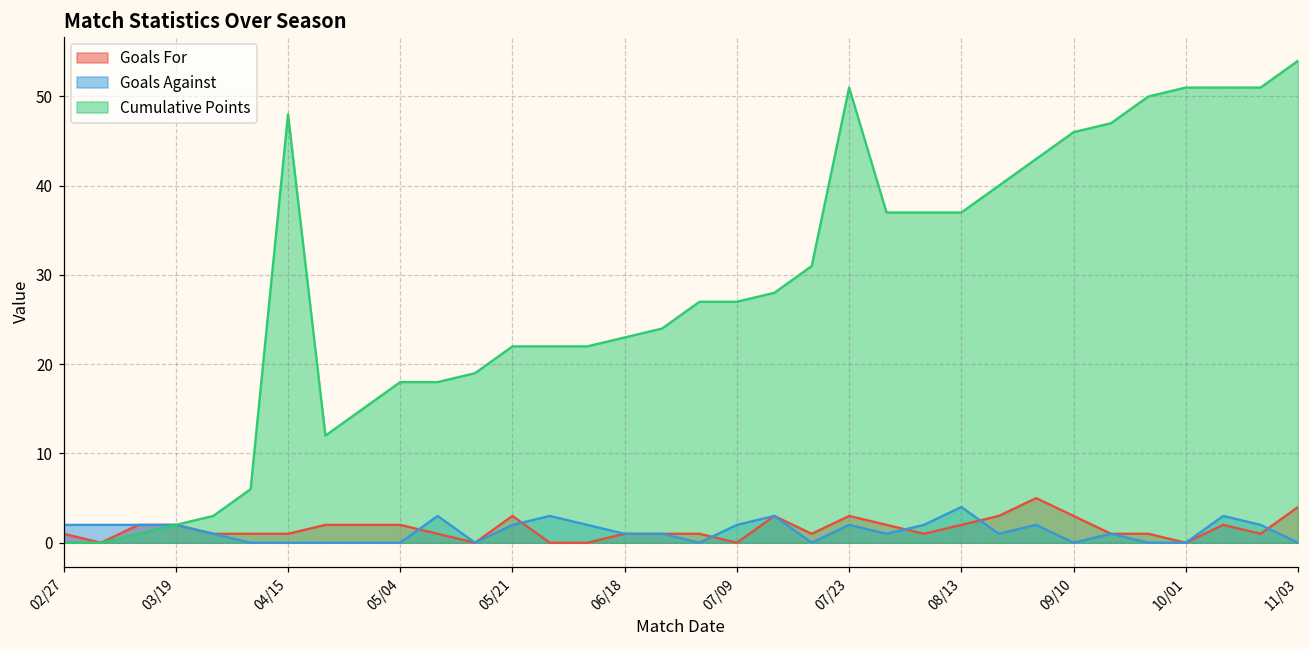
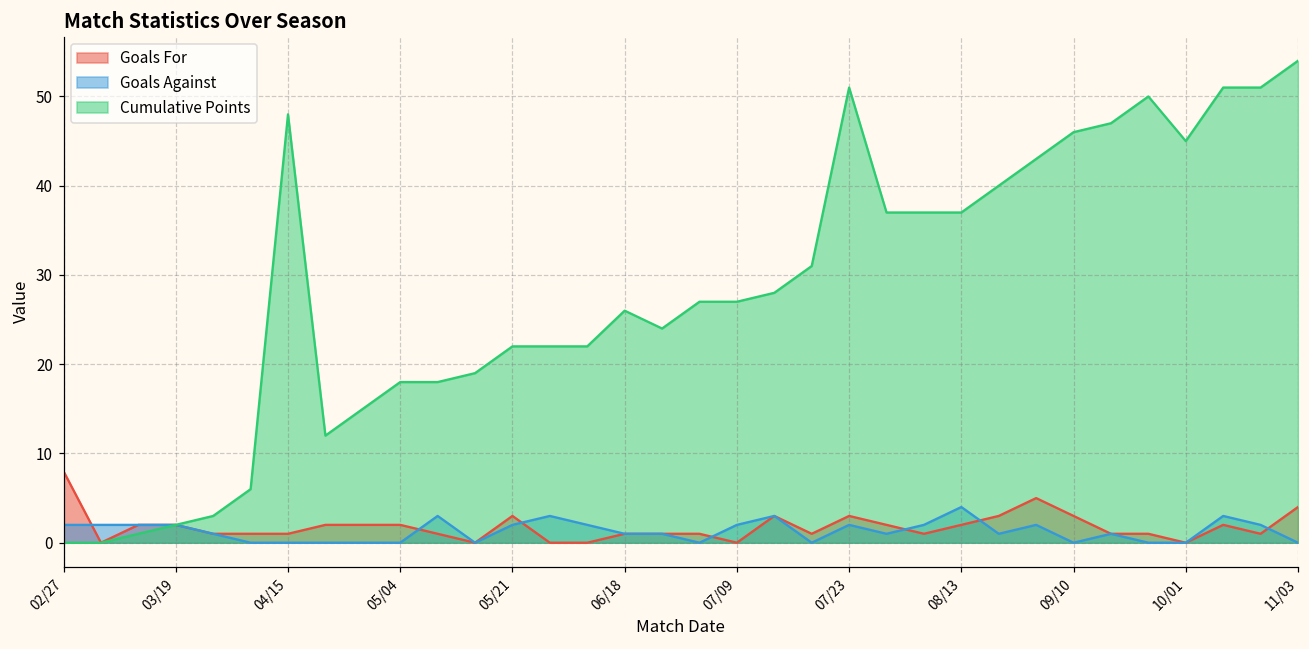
Goals For, 02/27: 1 -> 8
Cumulative Points, 06/18: 23 -> 26
Cumulative Points, 10/01: 51 -> 45
